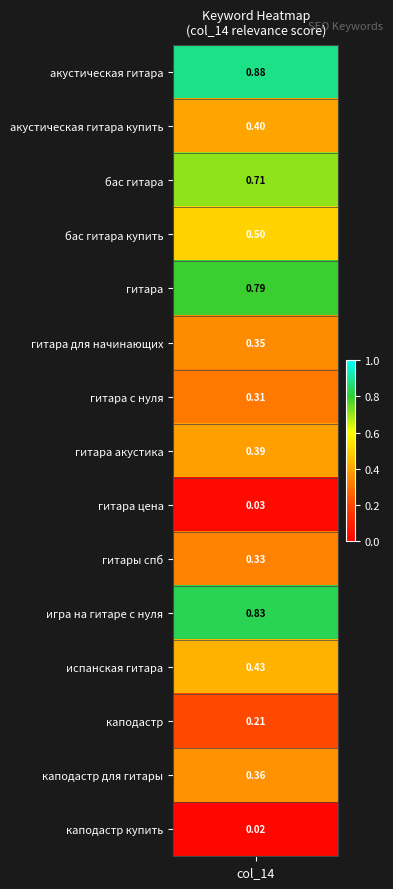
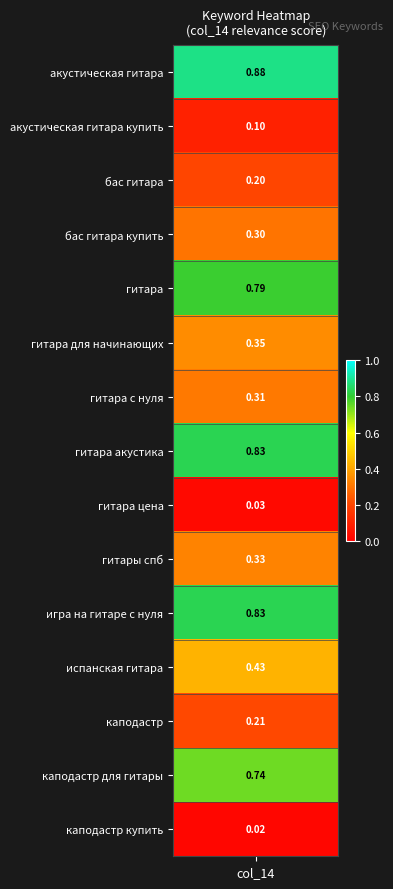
акустическая гитара купить, col_14: 0.40 -> 0.10
бас гитара, col_14: 0.71 -> 0.20
бас гитара купить, col_14: 0.50 -> 0.30
гитара акустика, col_14: 0.39 -> 0.83
каподастр для гитары, col_14: 0.36 -> 0.74
